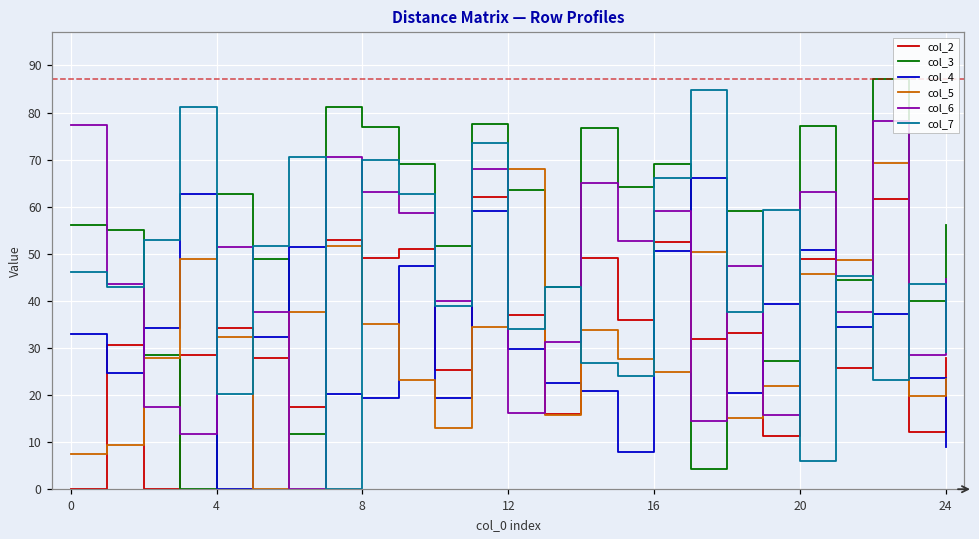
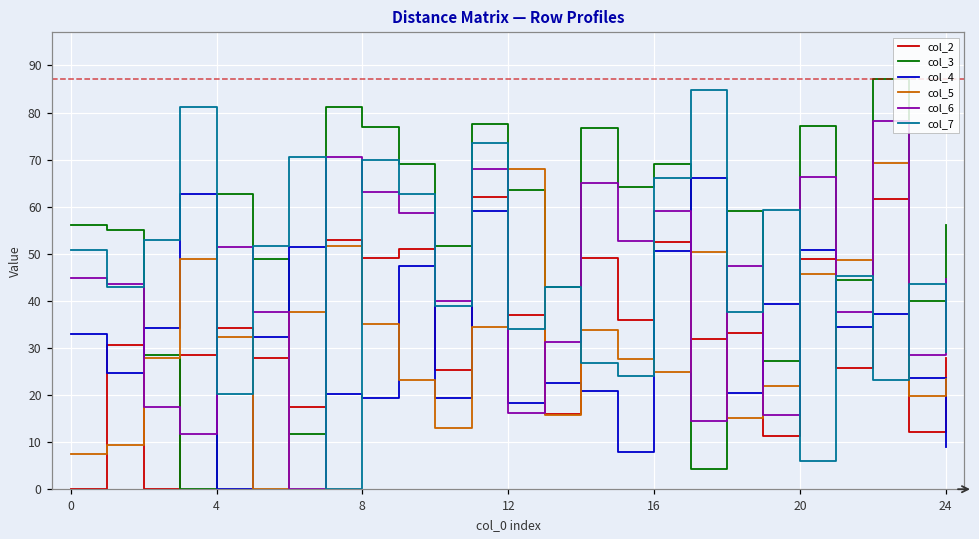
col_6, 0: 77 -> 45
col_7, 0: 46 -> 51
col_4, 12: 30 -> 18
col_6, 20: 63 -> 66
